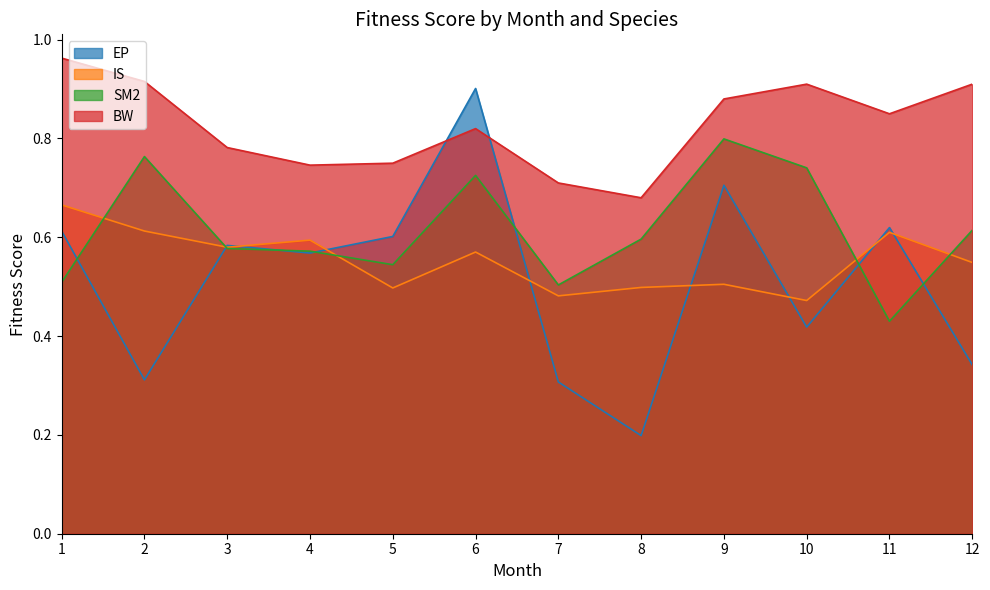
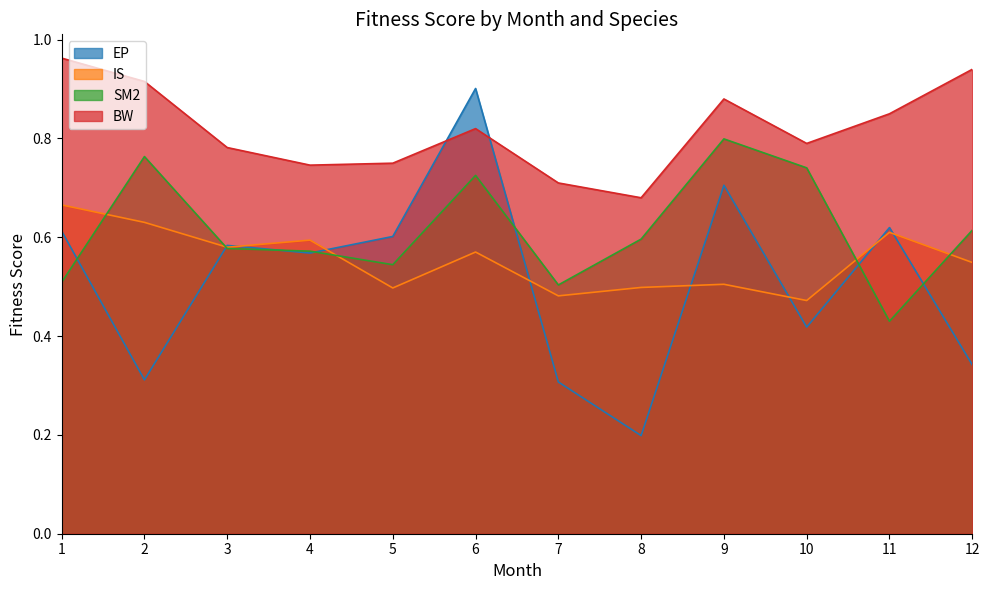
IS, 2: 0.61 -> 0.63
BW, 10: 0.91 -> 0.79
BW, 12: 0.91 -> 0.94
